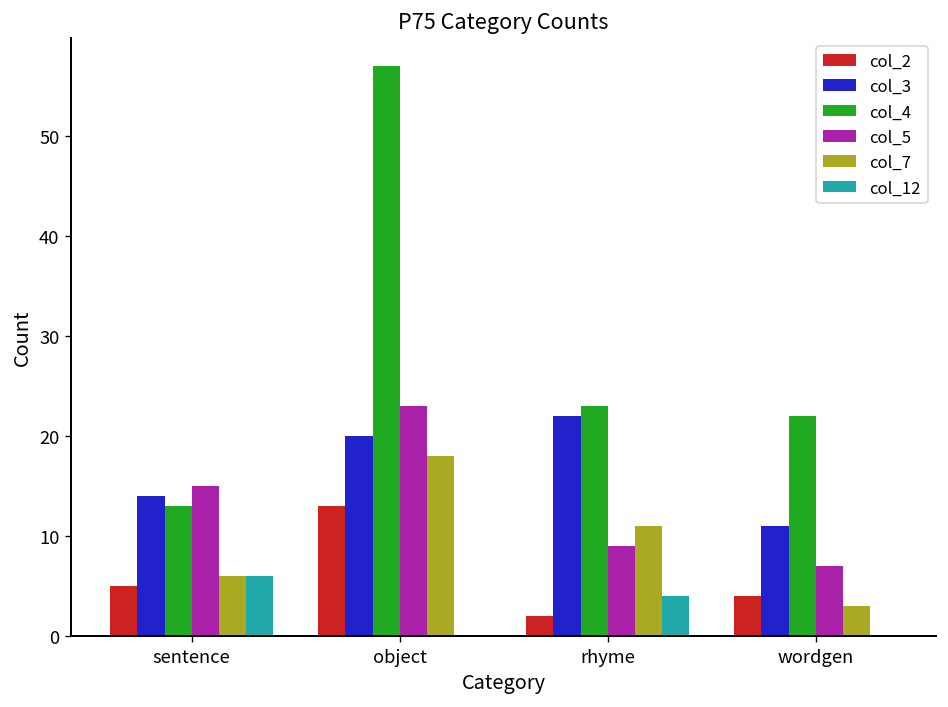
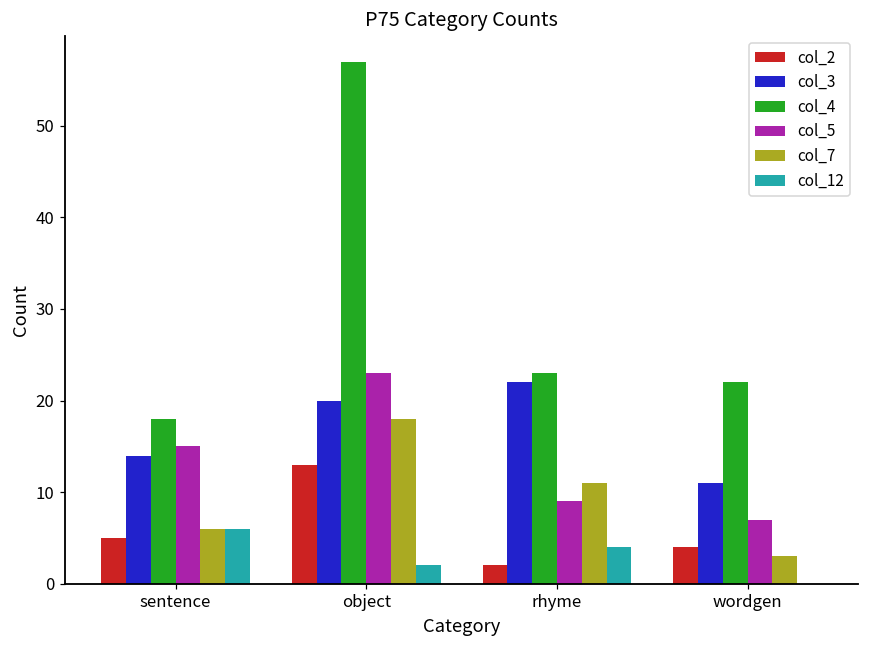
col_4, sentence: 13 -> 18
col_12, object: 0 -> 2
